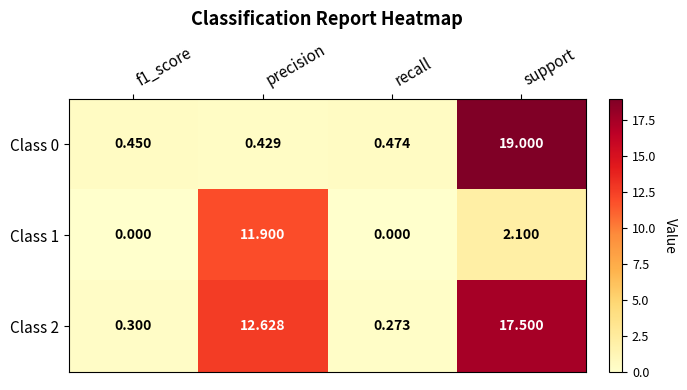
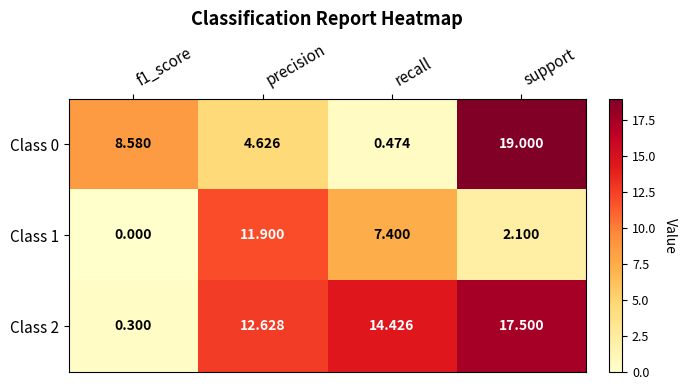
Class 0, f1_score: 0.450 -> 8.580
Class 0, precision: 0.429 -> 4.626
Class 1, recall: 0.000 -> 7.400
Class 2, recall: 0.273 -> 14.426
